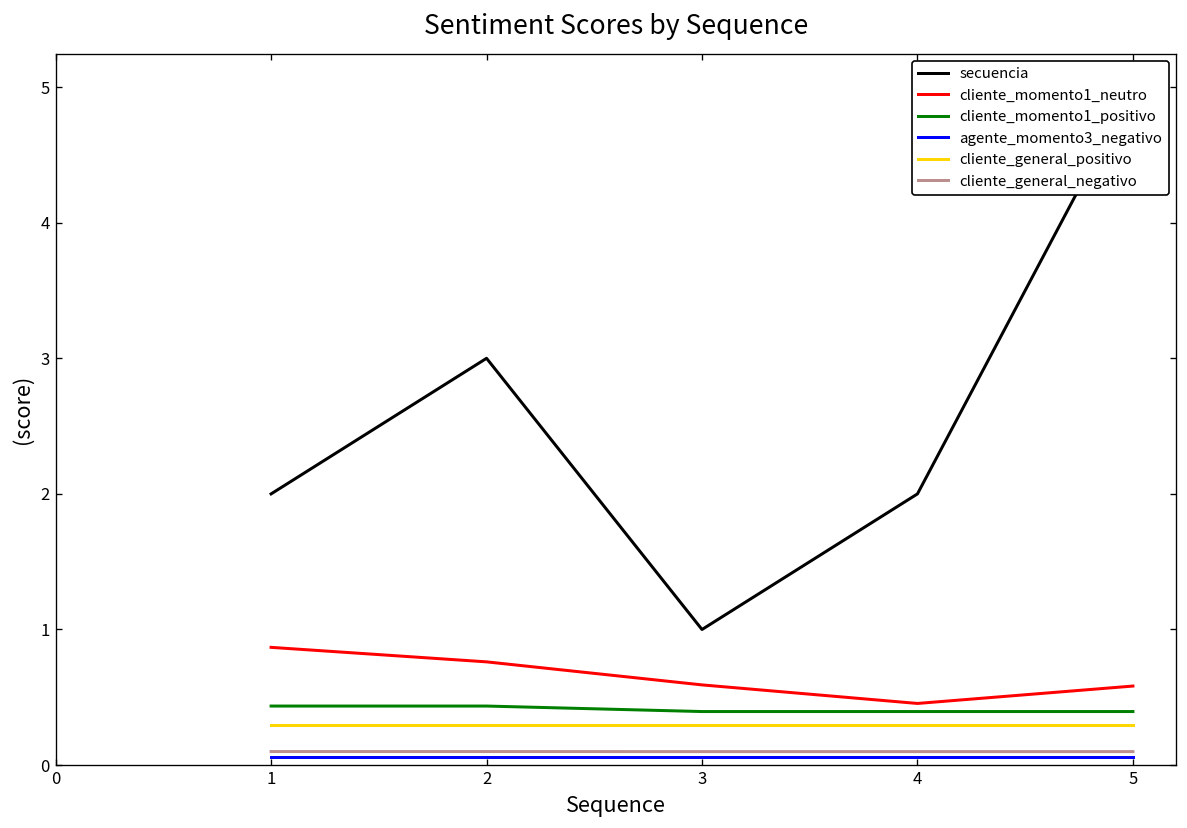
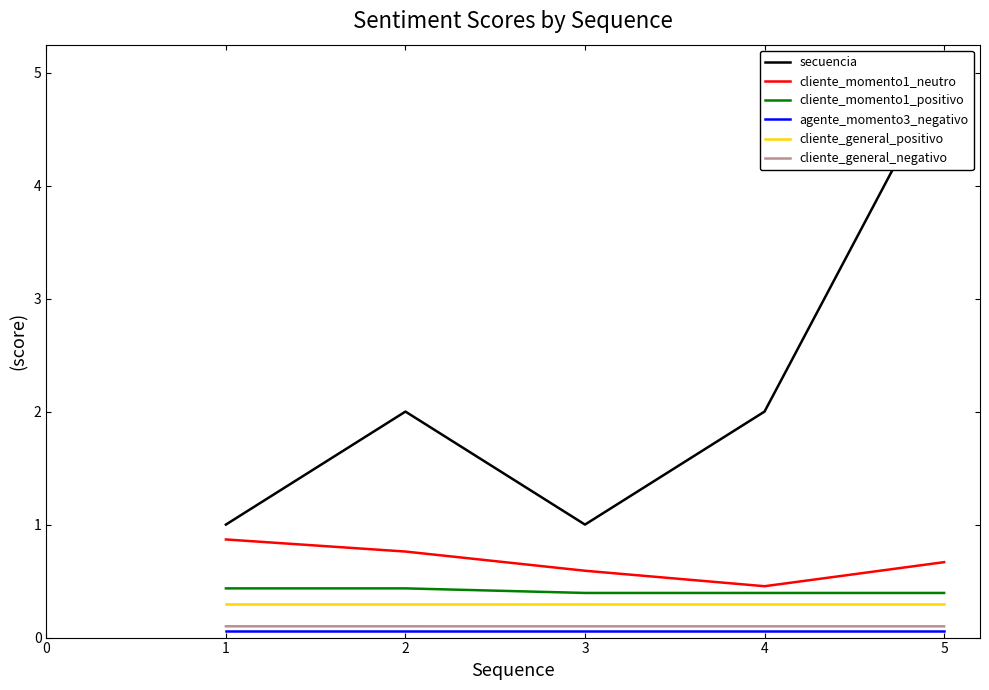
secuencia, 1: 2 -> 1
secuencia, 2: 3 -> 2
cliente_momento1_neutro, 5: 0.58 -> 0.67
